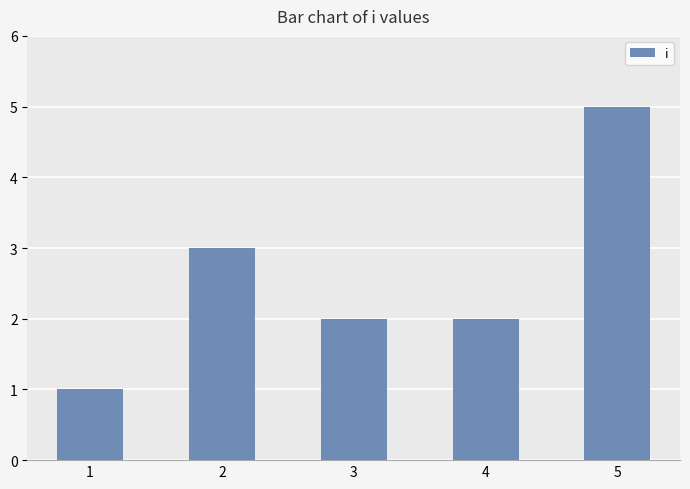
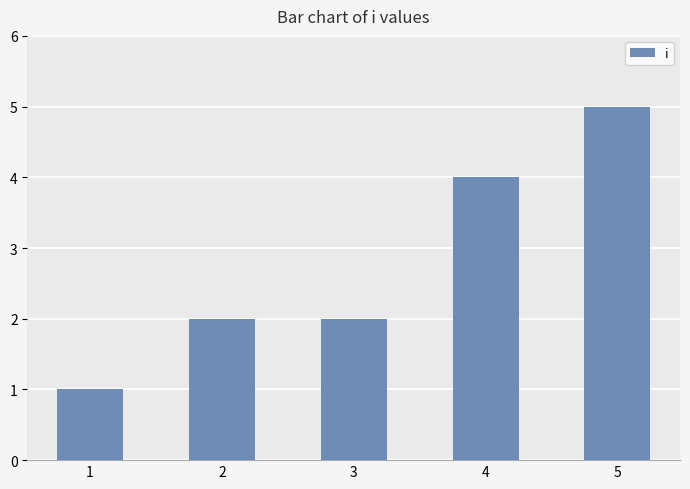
2: 3 -> 2
4: 2 -> 4
